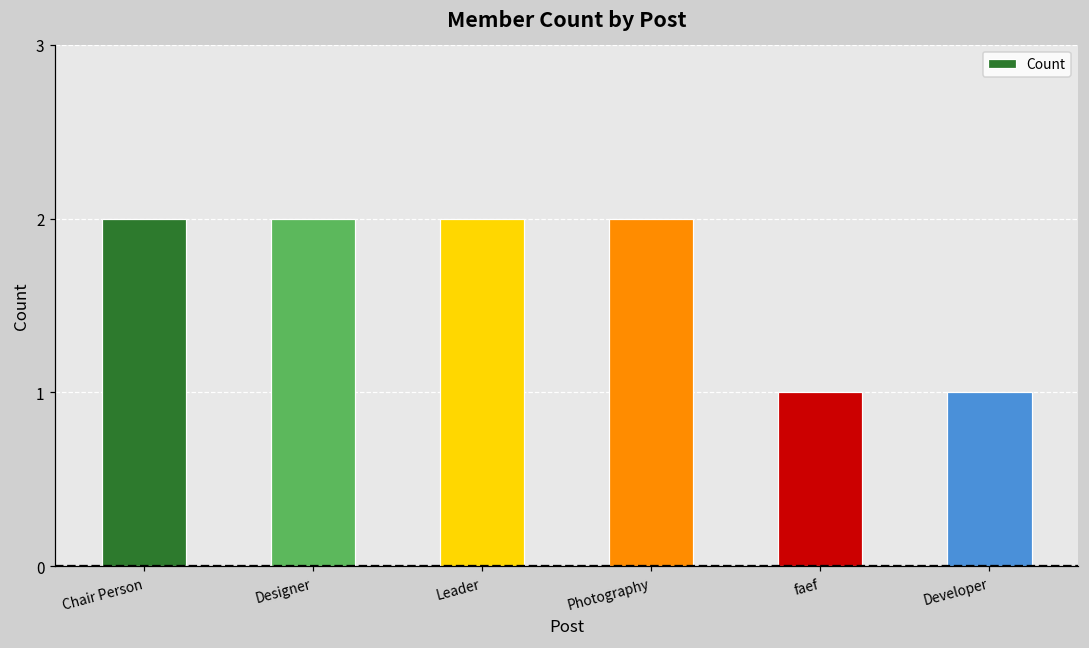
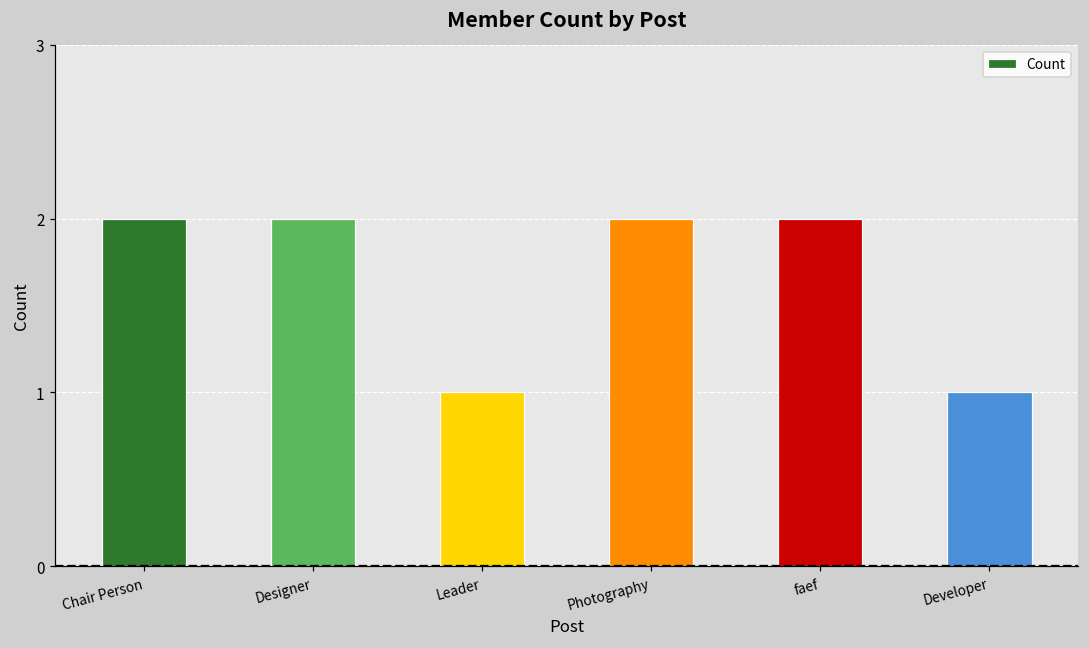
Leader: 2 -> 1
faef: 1 -> 2
